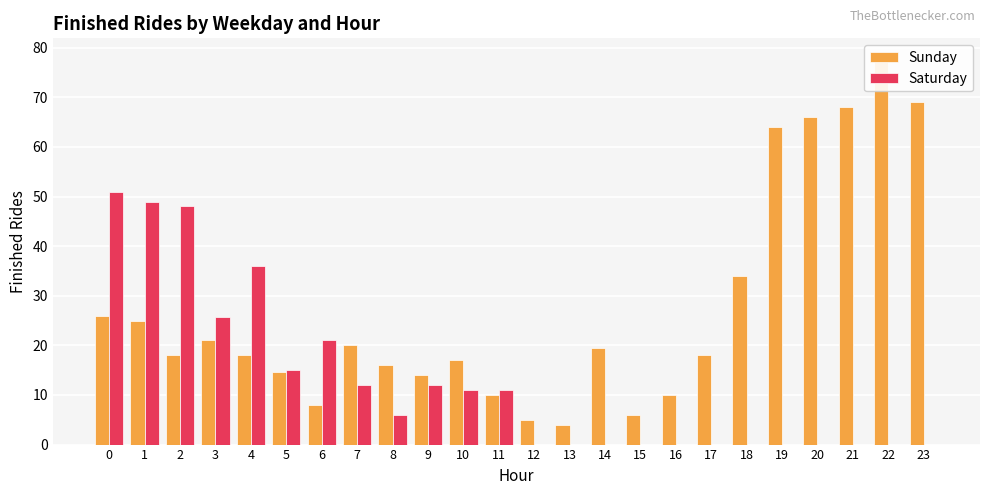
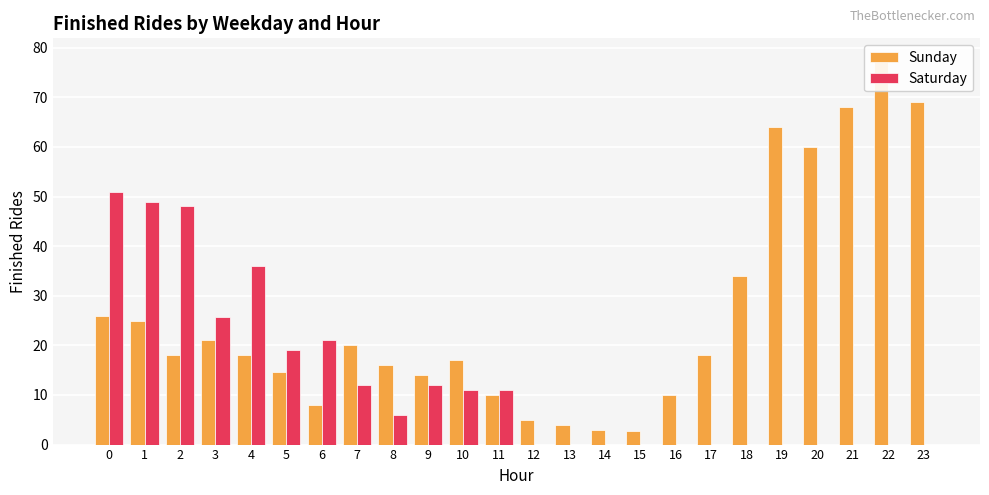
Saturday, 5: 15 -> 19
Sunday, 14: 20 -> 3
Sunday, 15: 6 -> 3
Sunday, 20: 66 -> 60
